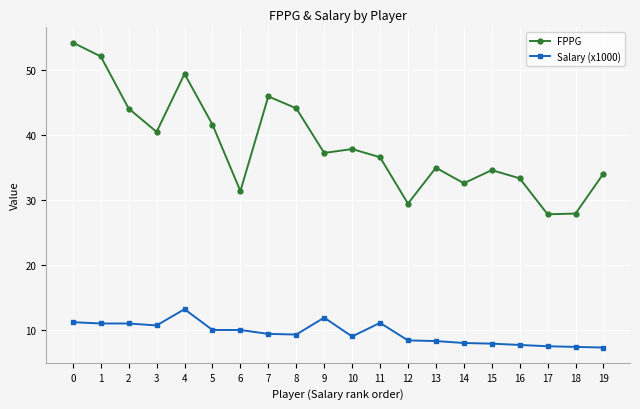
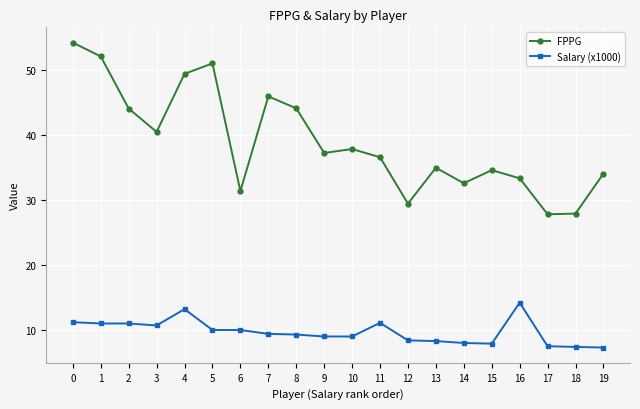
FPPG, 5: 42 -> 51
Salary (x1000), 9: 12 -> 9
Salary (x1000), 16: 8 -> 14
